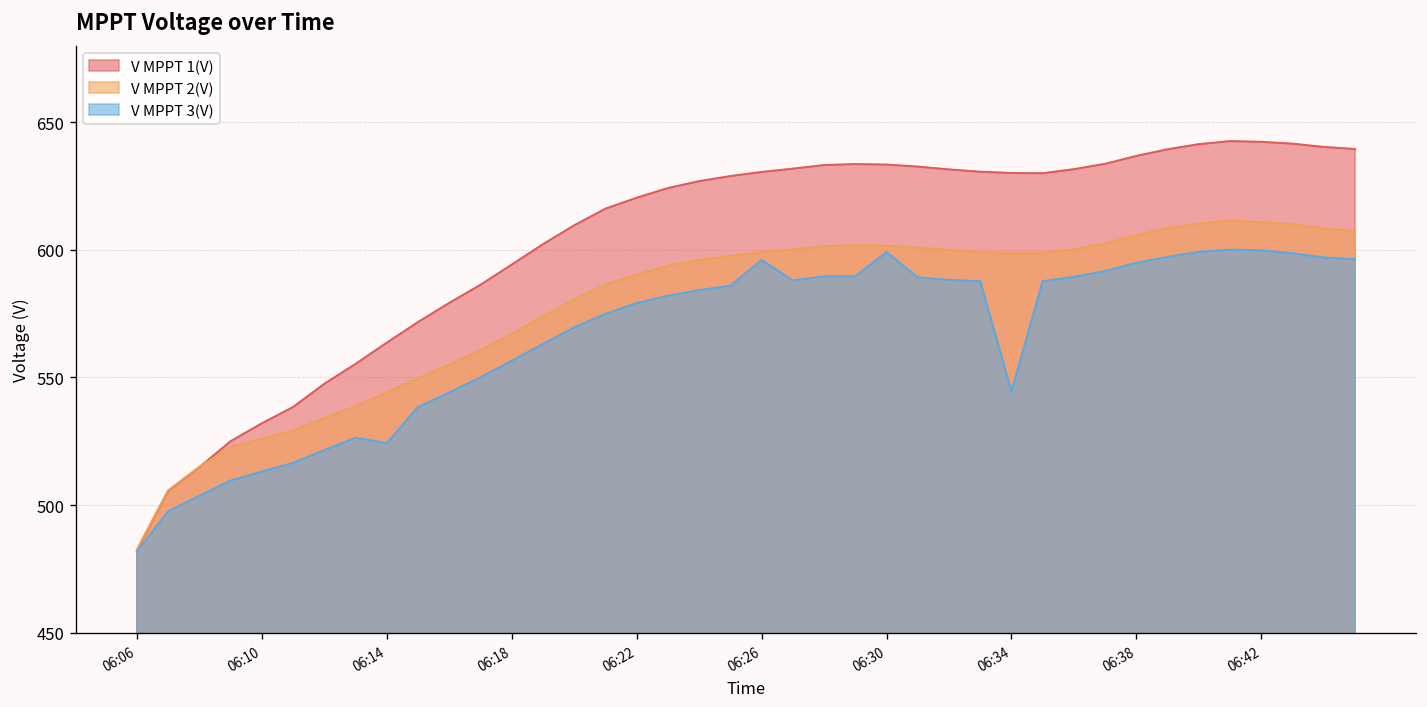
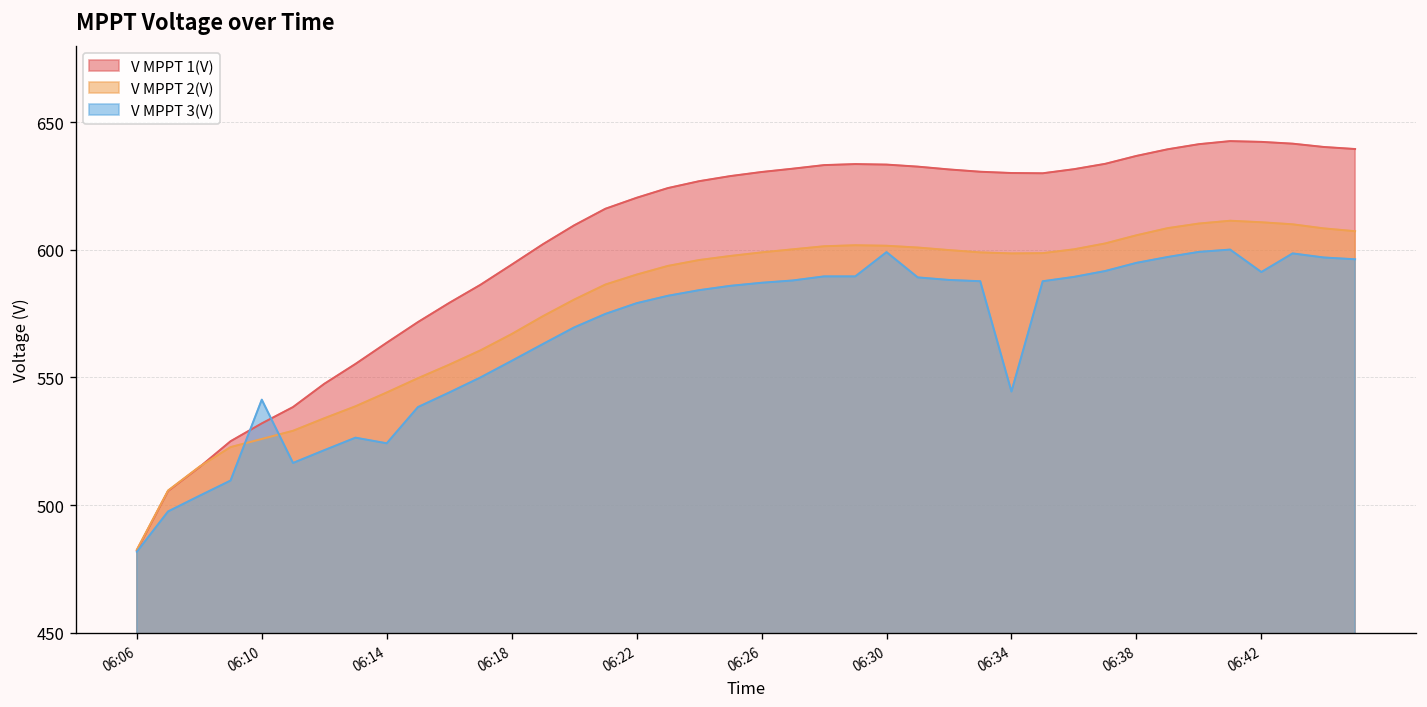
V MPPT 3(V), 06:10: 513 -> 541
V MPPT 3(V), 06:26: 596 -> 587
V MPPT 3(V), 06:42: 600 -> 591
